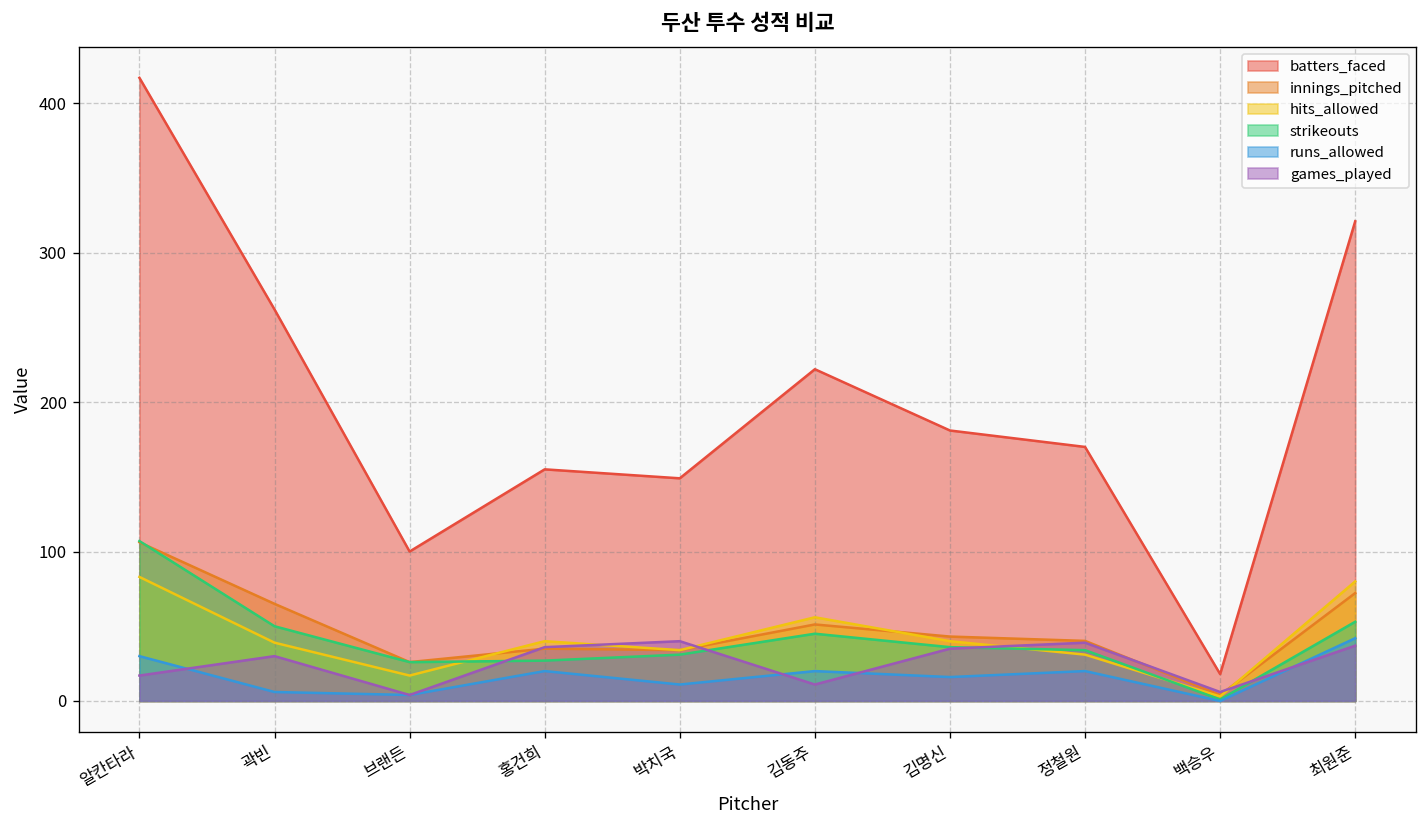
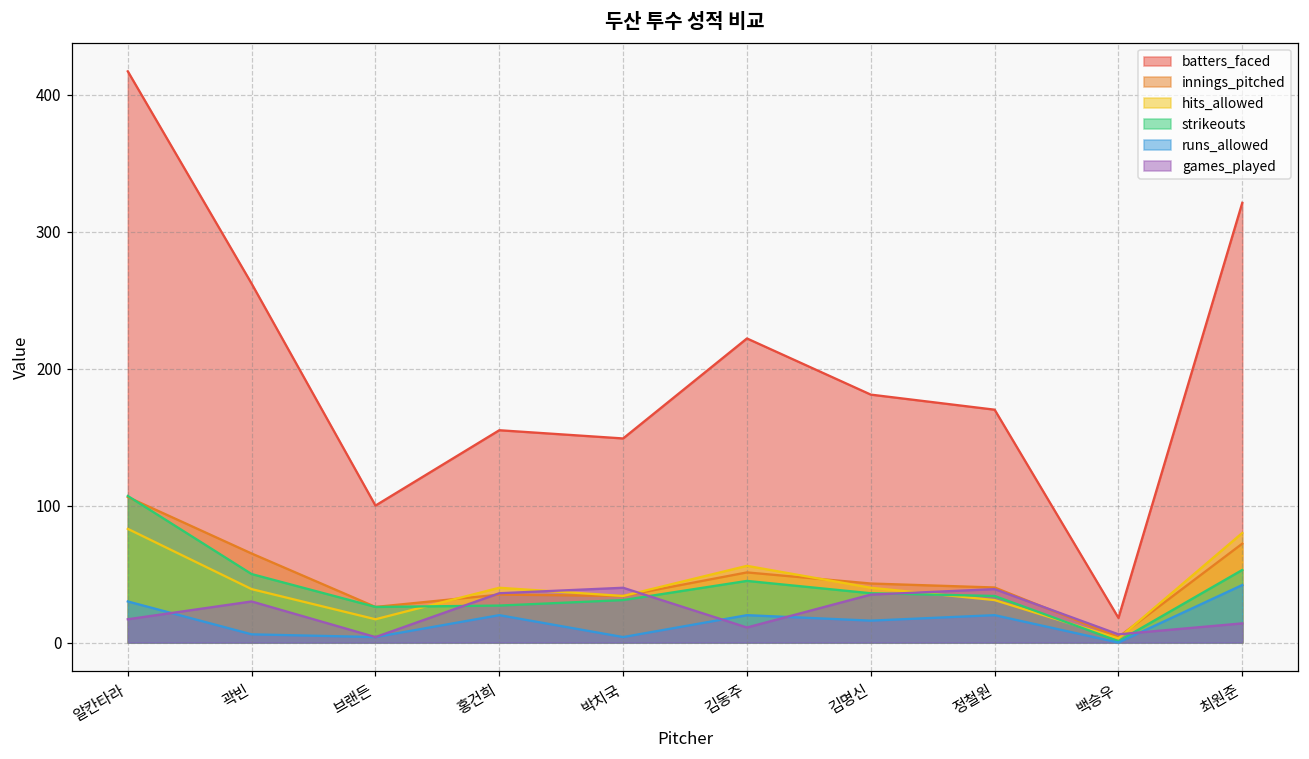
runs_allowed, 박치국: 11 -> 4
games_played, 최원준: 37 -> 14
